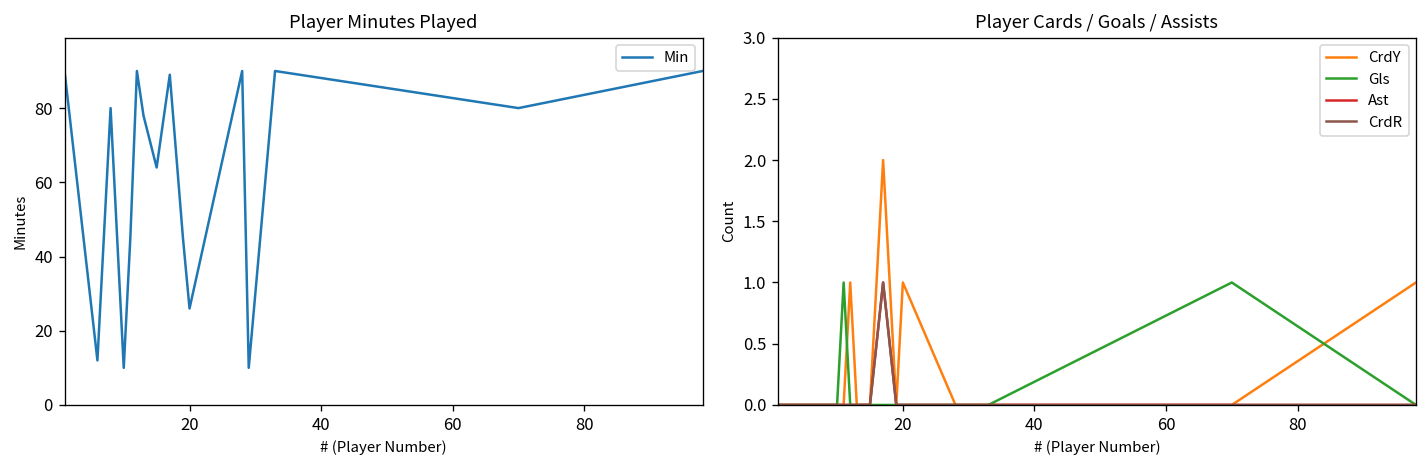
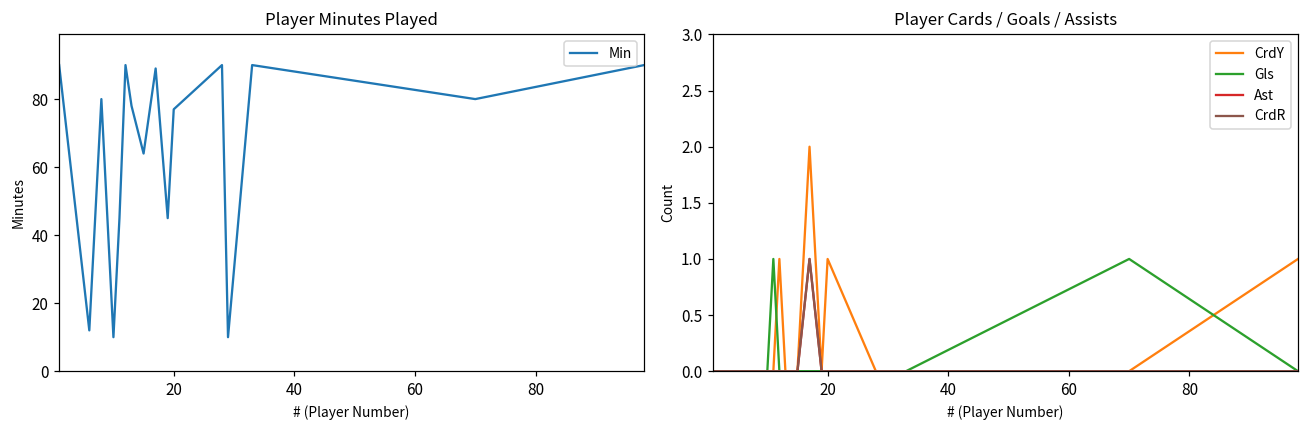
Player Minutes Played, 20: 26 -> 77
